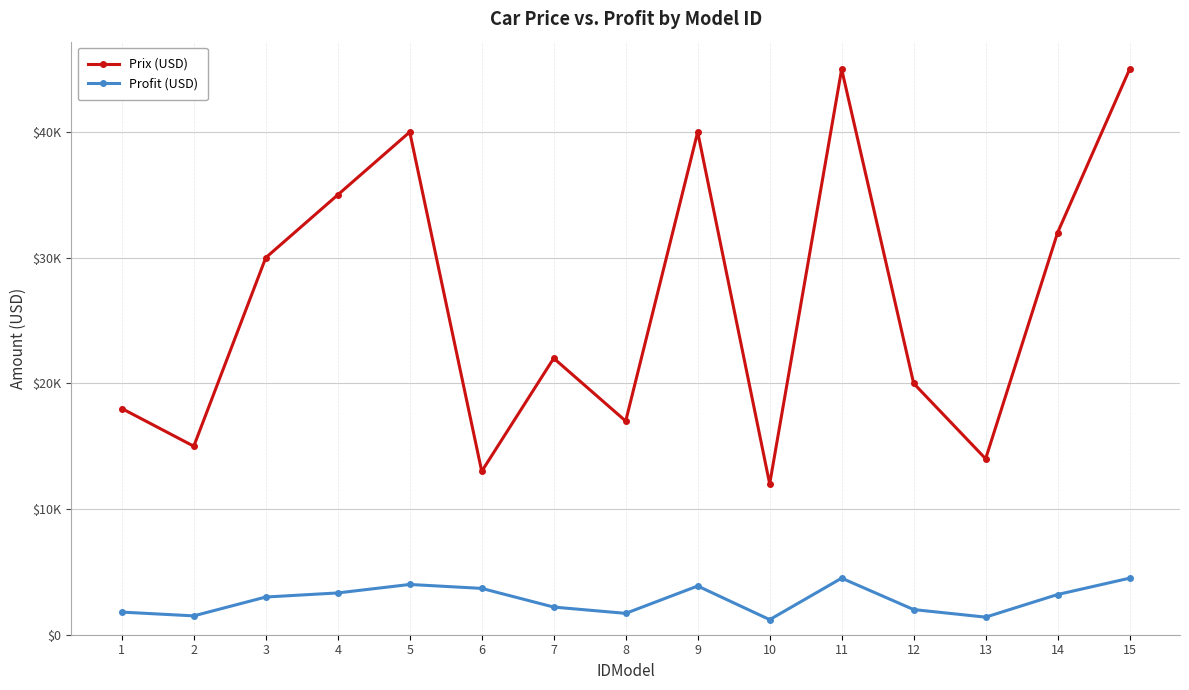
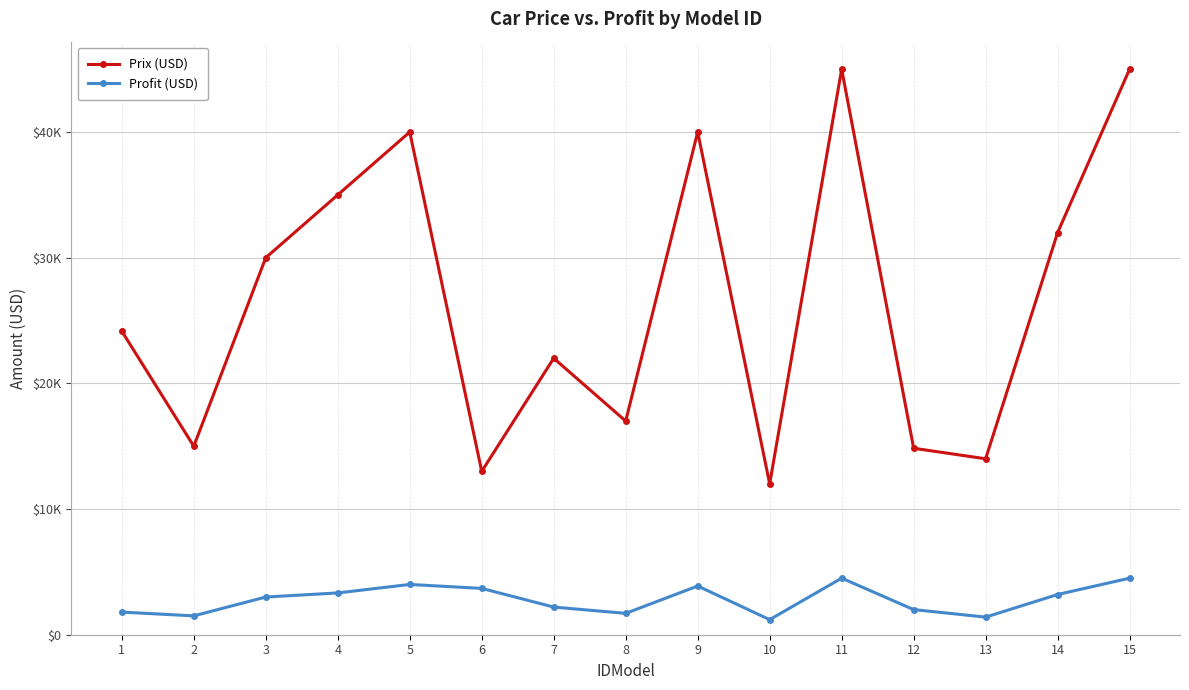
Prix (USD), 1: $18000 -> $24200
Prix (USD), 12: $20000 -> $14800
